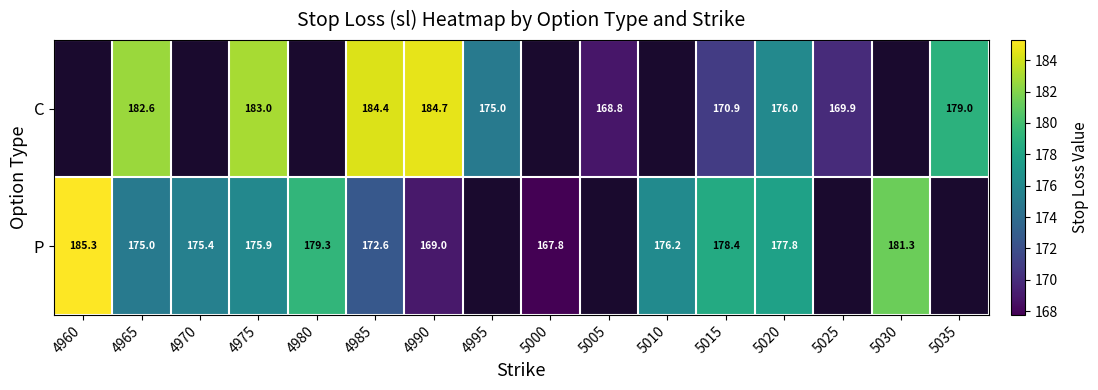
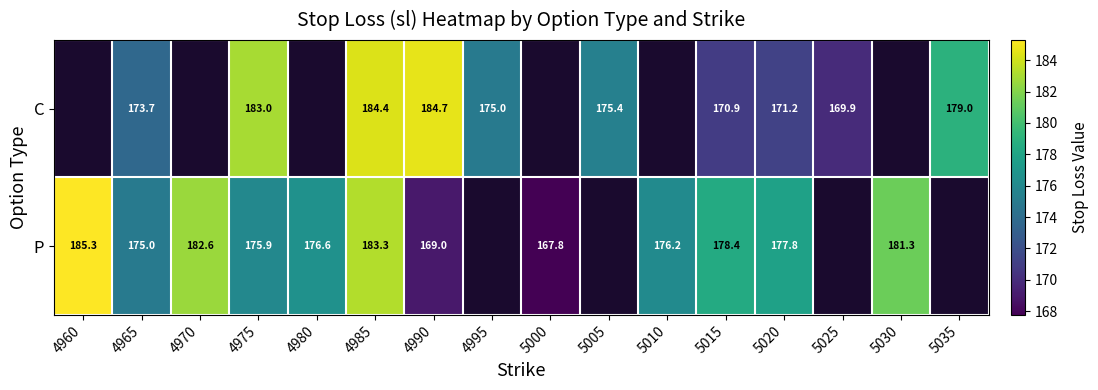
C, 4965: 182.6 -> 173.7
C, 5005: 168.8 -> 175.4
C, 5020: 176.0 -> 171.2
P, 4970: 175.4 -> 182.6
P, 4980: 179.3 -> 176.6
P, 4985: 172.6 -> 183.3
